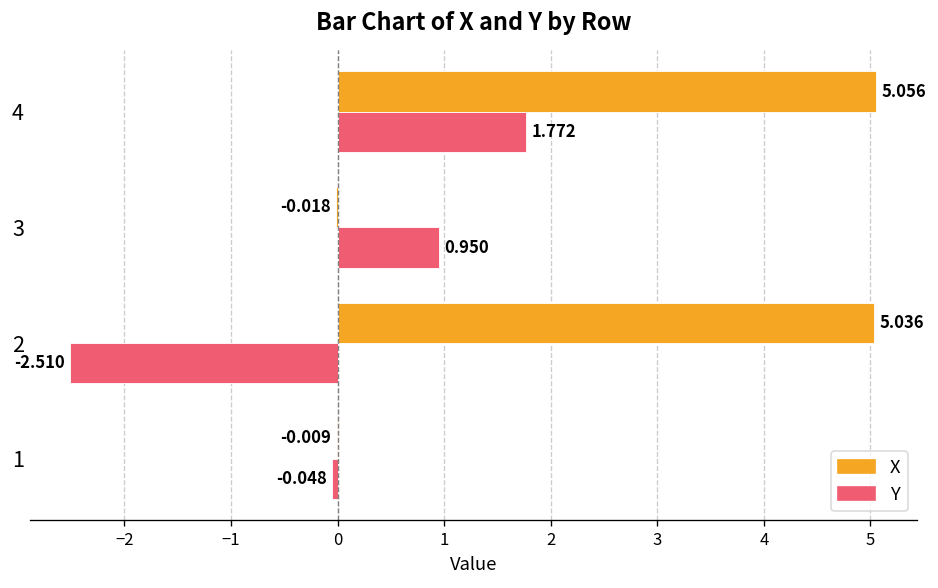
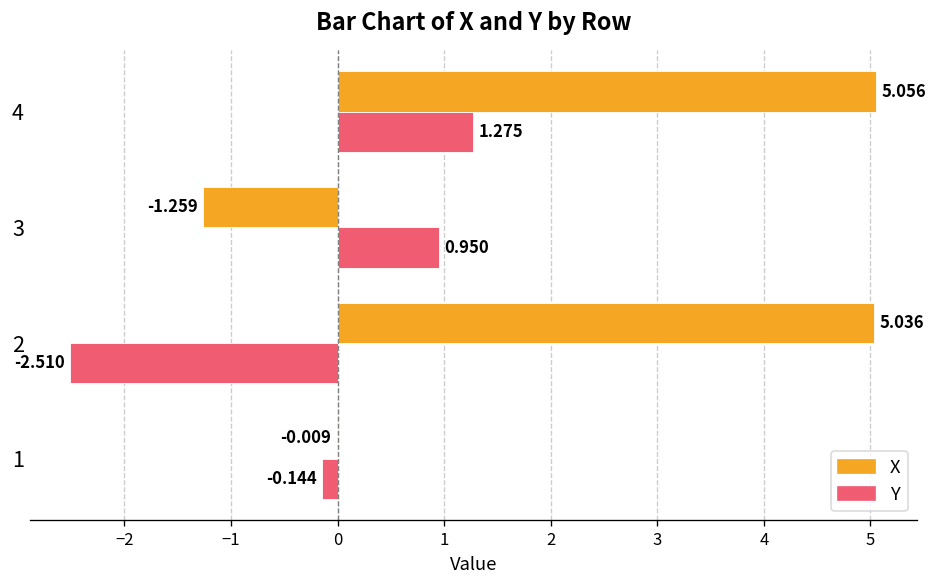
Y, 4: 1.772 -> 1.275
X, 3: -0.018 -> -1.259
Y, 1: -0.048 -> -0.144
